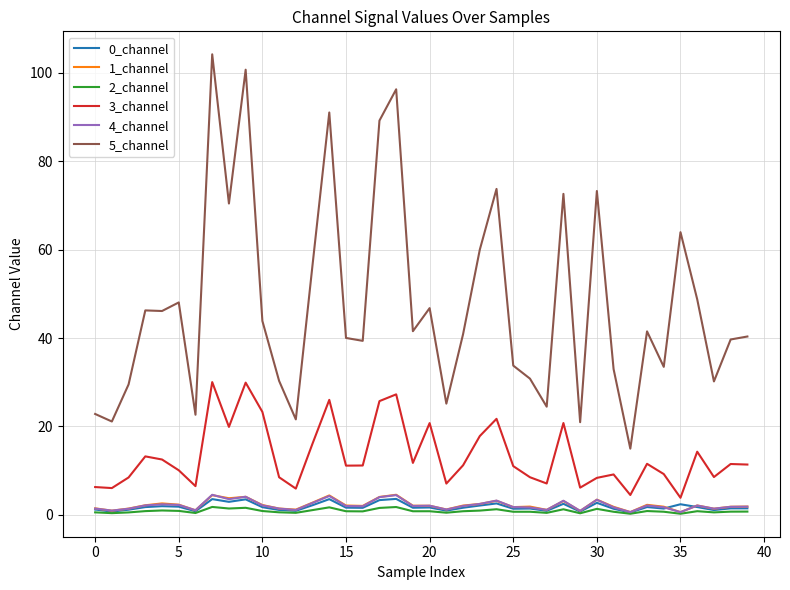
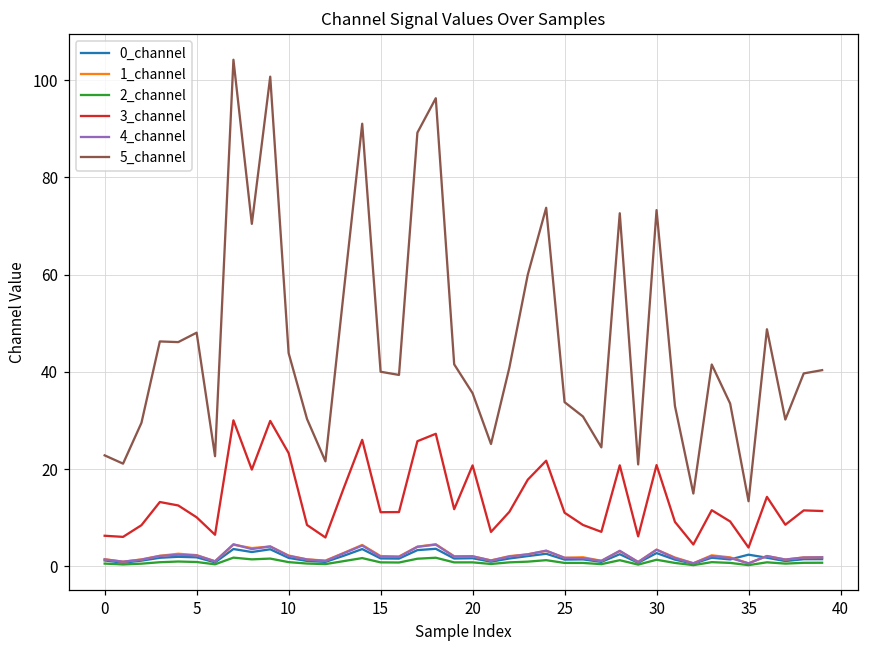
5_channel, 20: 47 -> 36
3_channel, 30: 8 -> 21
5_channel, 35: 64 -> 13
